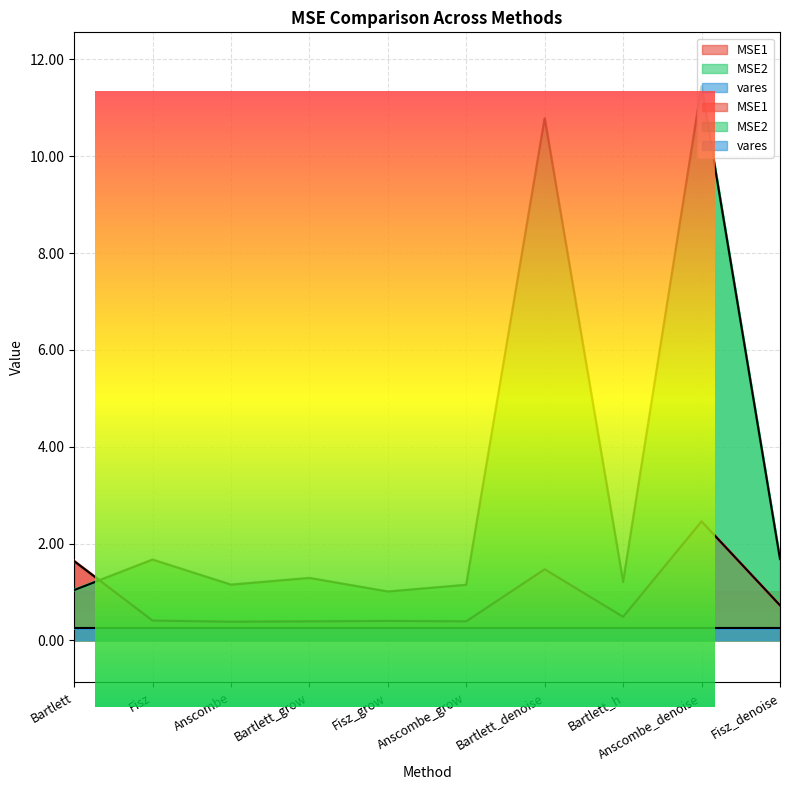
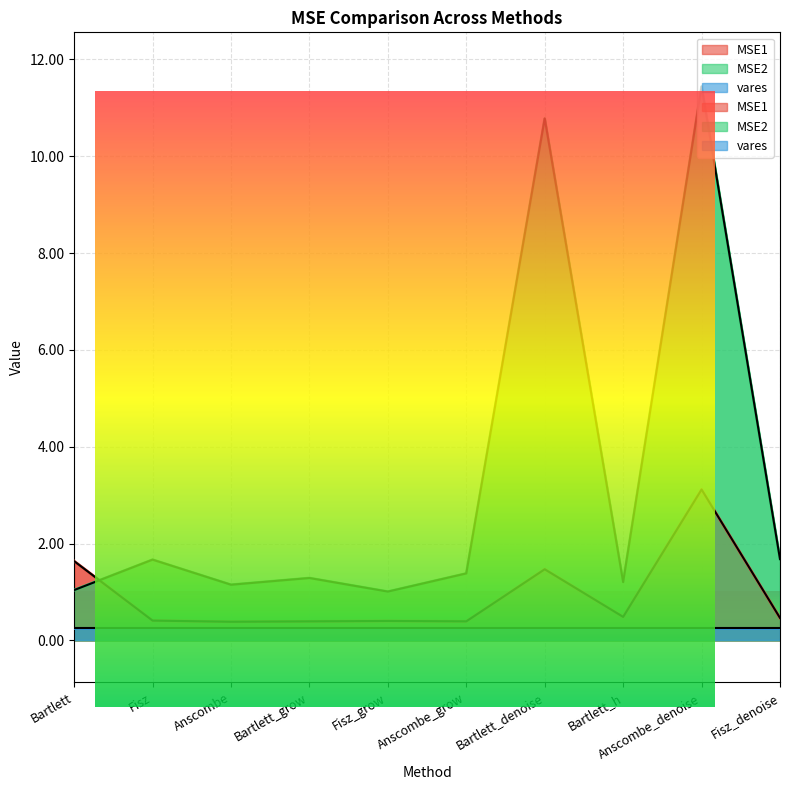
MSE2, Anscombe_grow: 1.1 -> 1.4
MSE1, Anscombe_denoise: 2.5 -> 3.1
MSE1, Fisz_denoise: 0.7 -> 0.5
